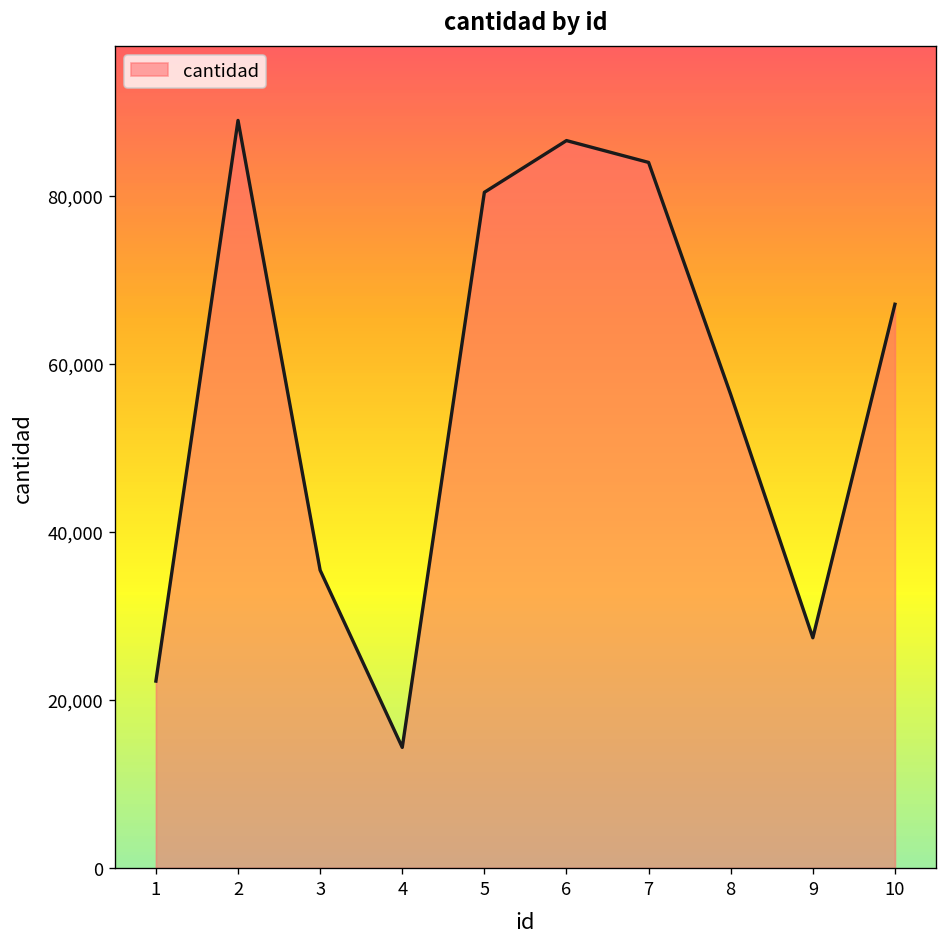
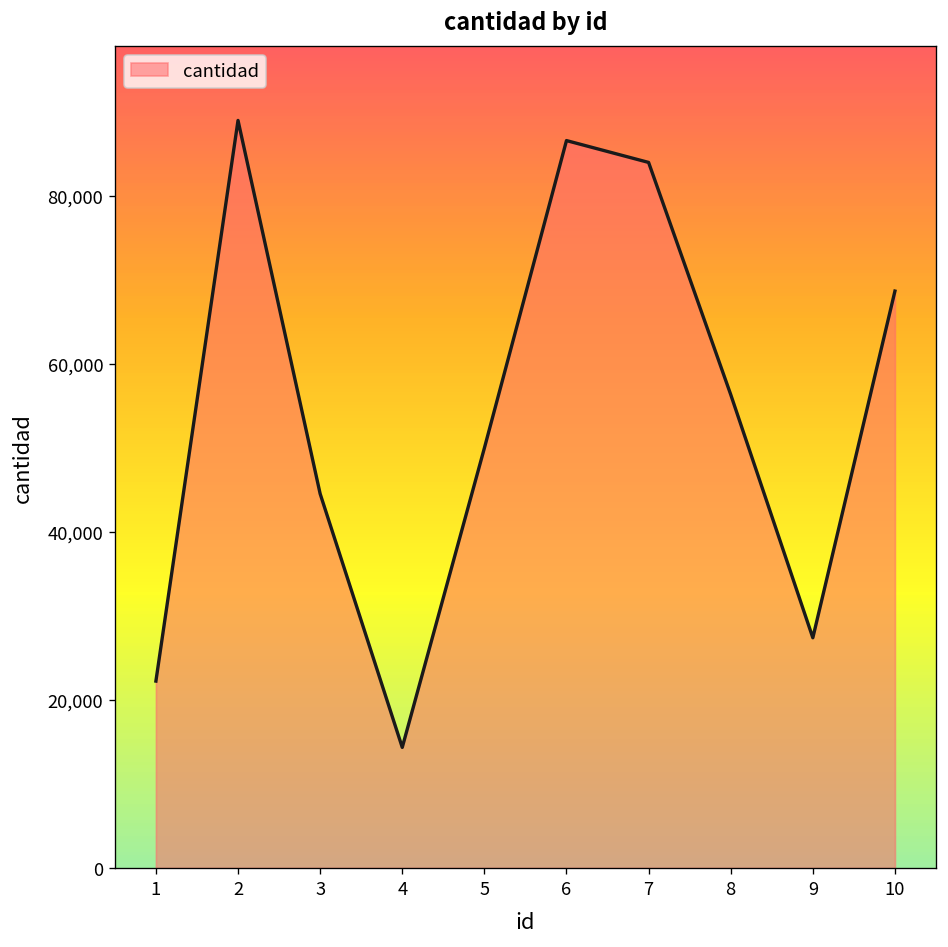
3: 35,000 -> 45,000
5: 80,000 -> 50,000
10: 67,000 -> 69,000
